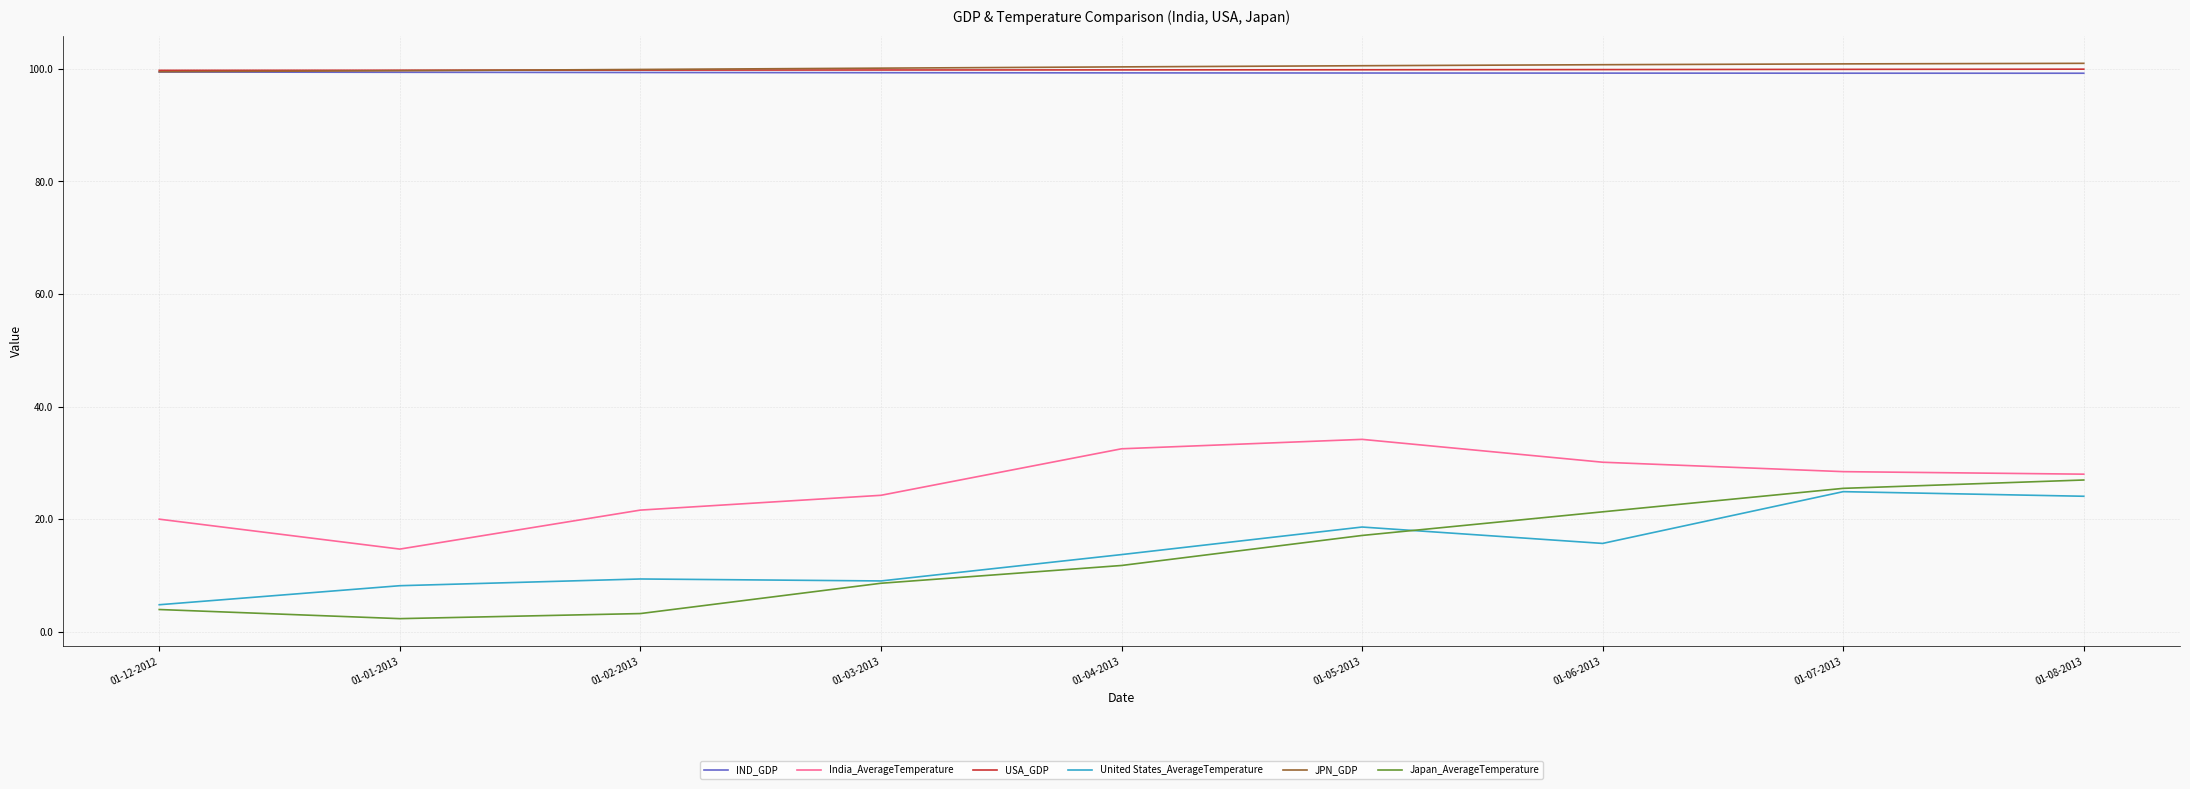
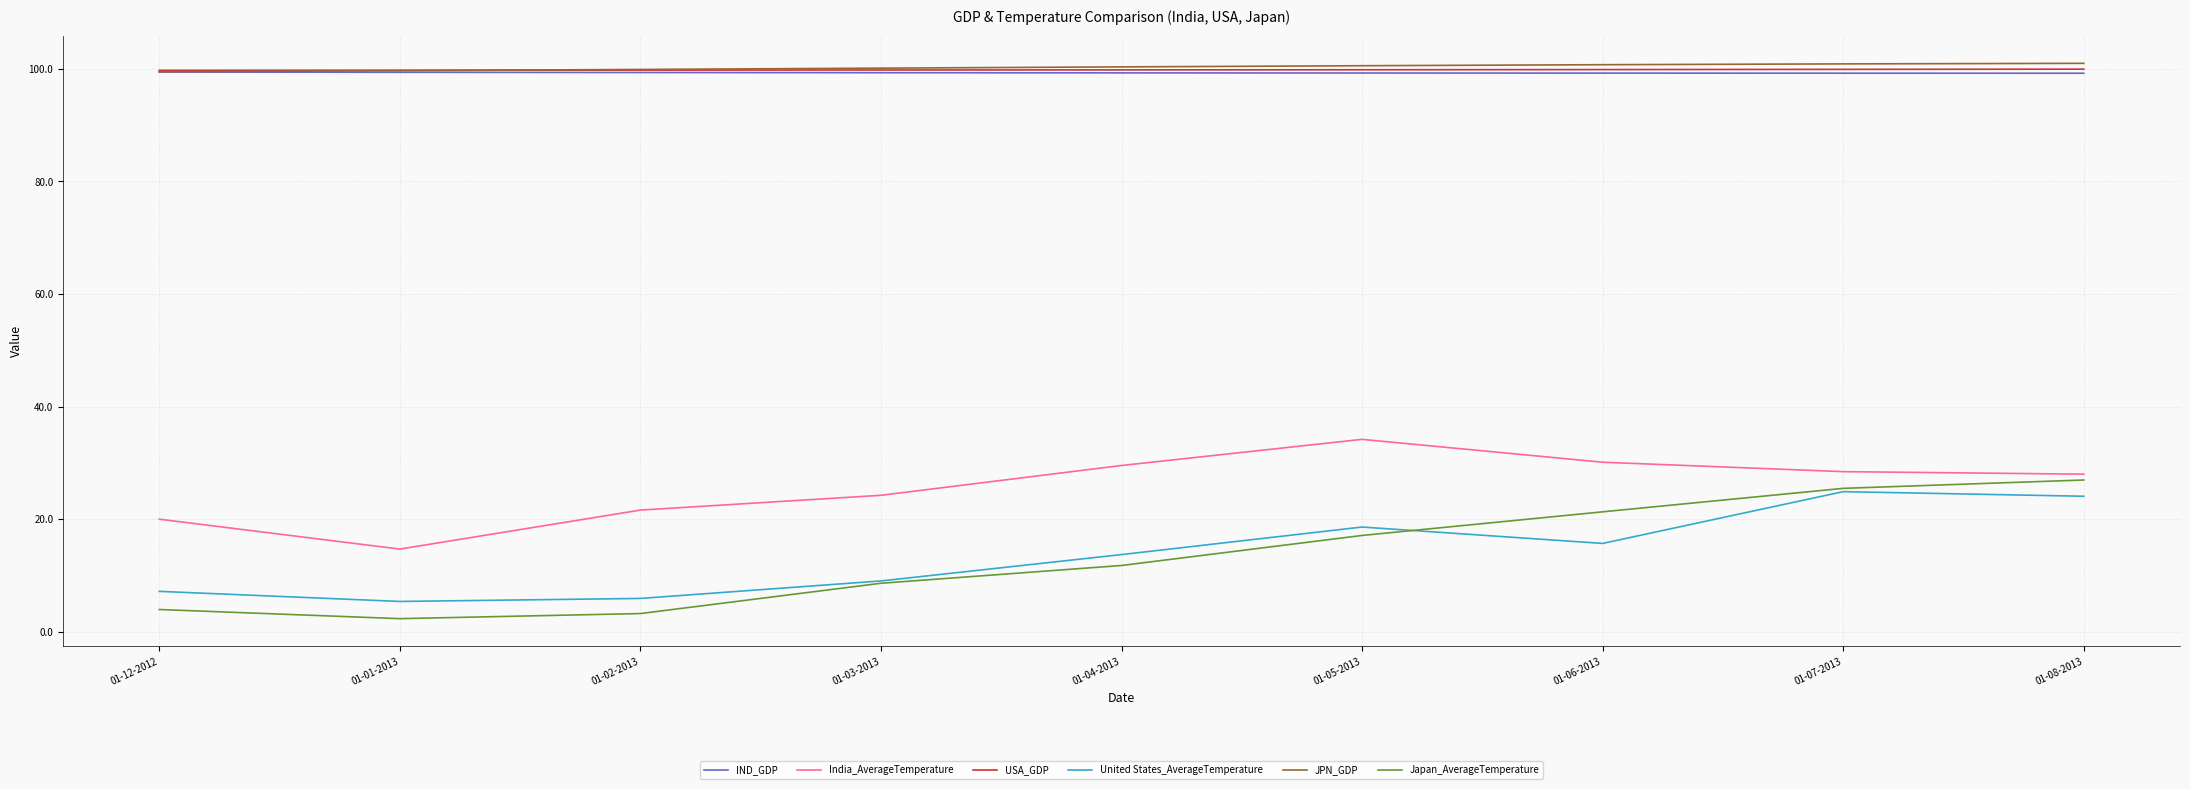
United States_AverageTemperature, 01-12-2012: 5 -> 7
United States_AverageTemperature, 01-01-2013: 8 -> 5
United States_AverageTemperature, 01-02-2013: 9 -> 6
India_AverageTemperature, 01-04-2013: 33 -> 30
